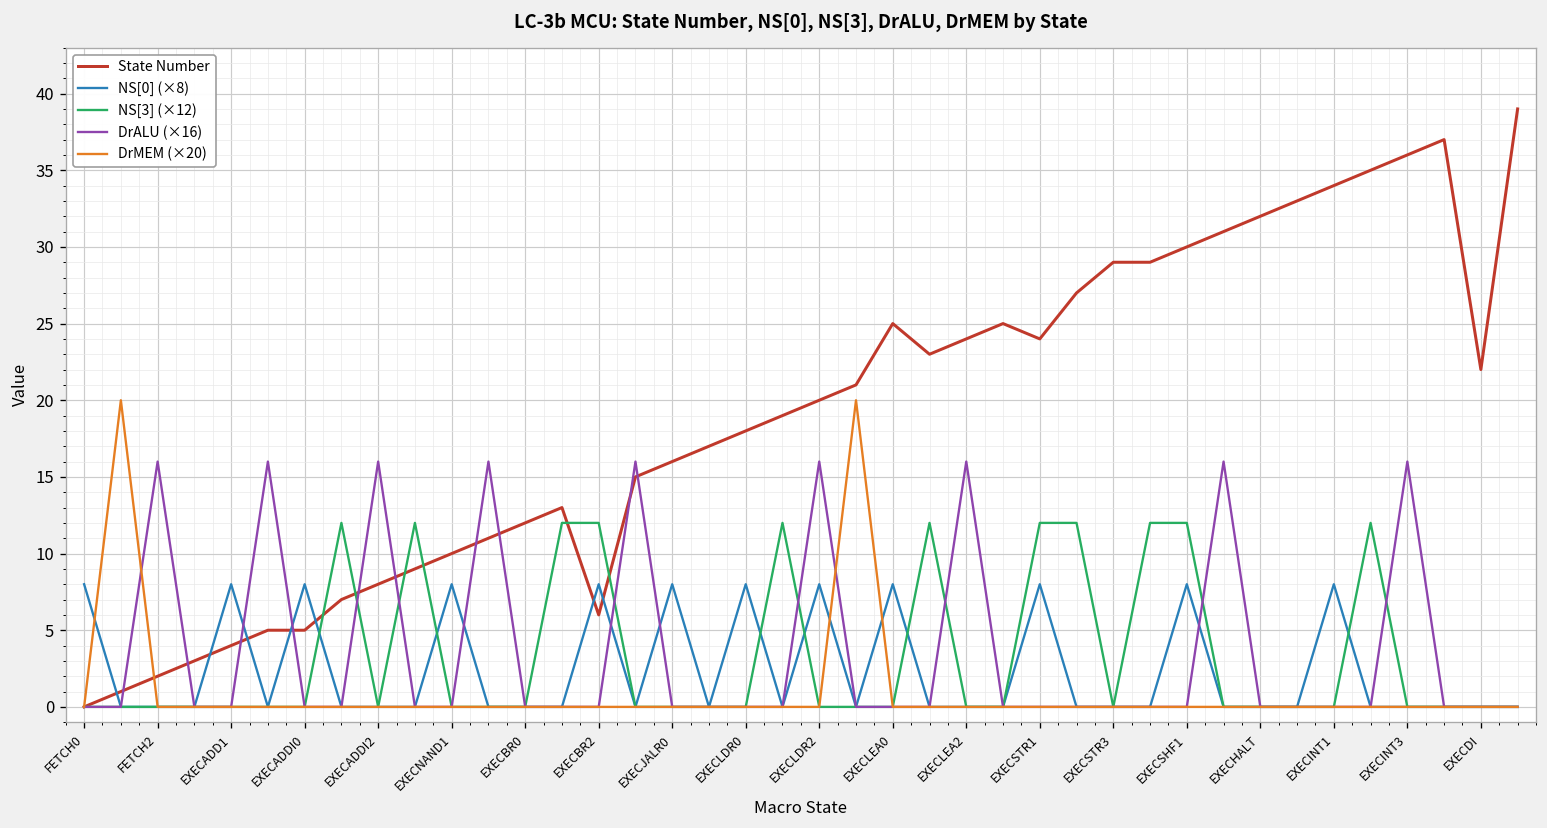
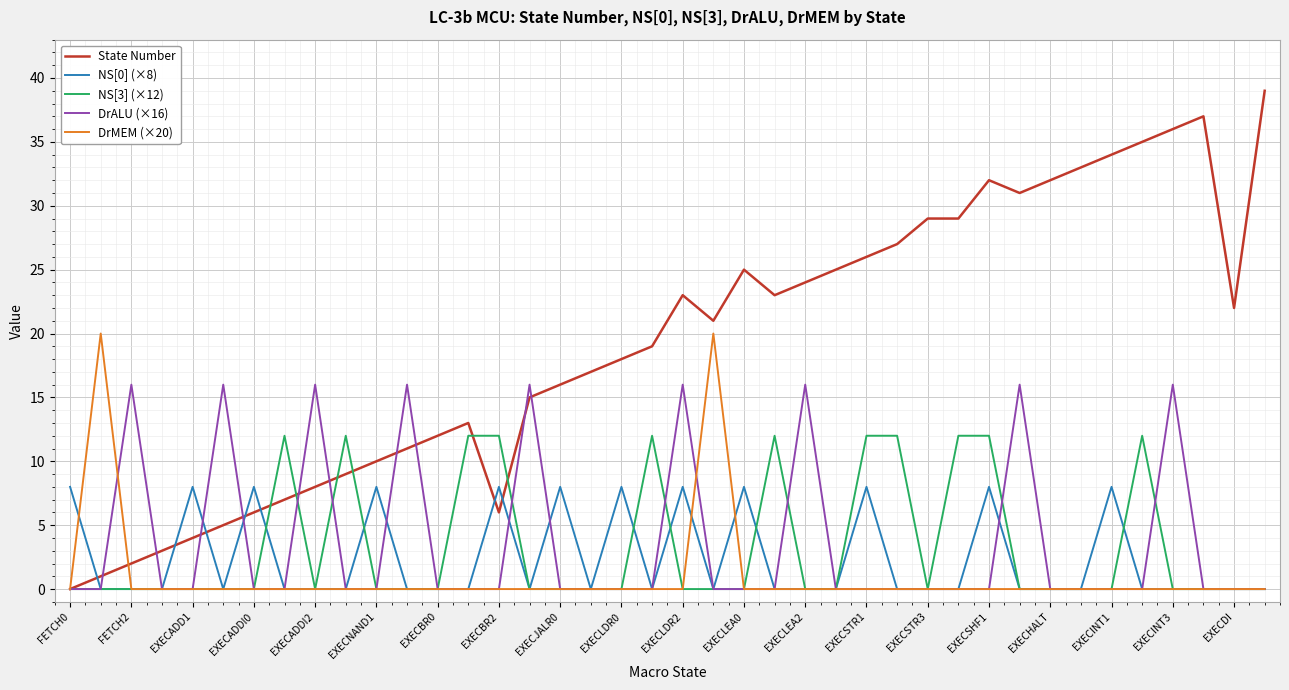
State Number, EXECADDI0: 5 -> 6
State Number, EXECLDR2: 20 -> 23
State Number, EXECSTR1: 24 -> 26
State Number, EXECSHF1: 30 -> 32
